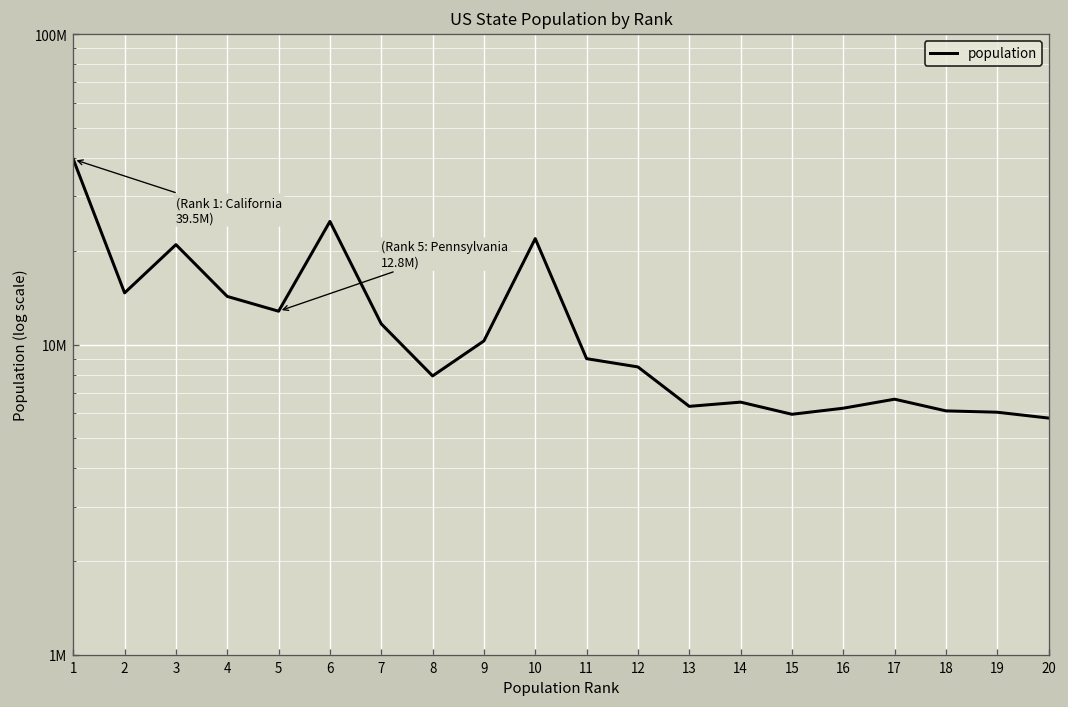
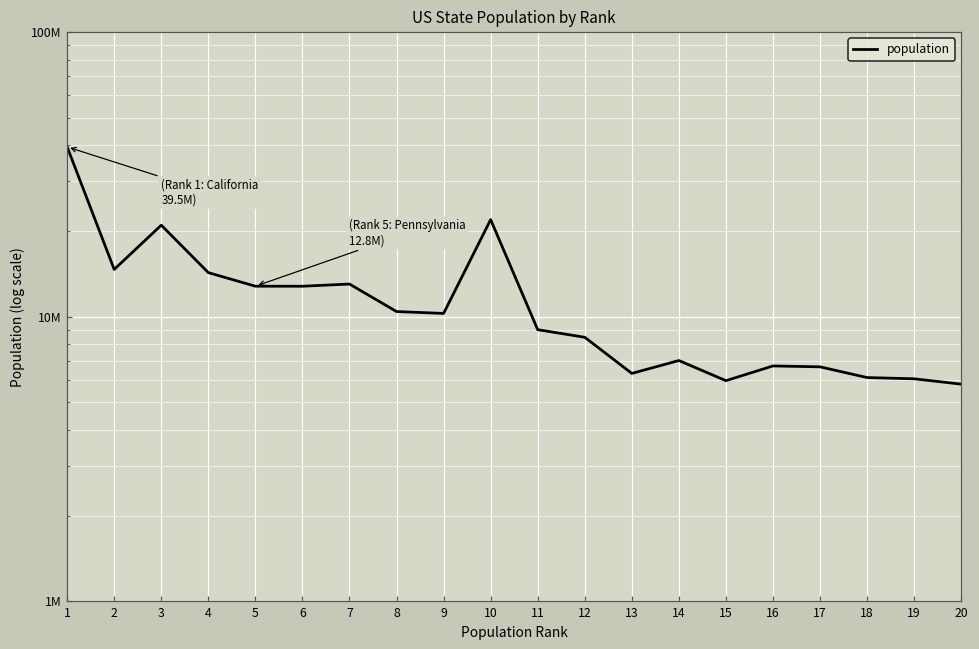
6: 25000000 -> 13000000
7: 12000000 -> 13000000
8: 7900000 -> 10400000
14: 6500000 -> 7000000
16: 6200000 -> 6700000
